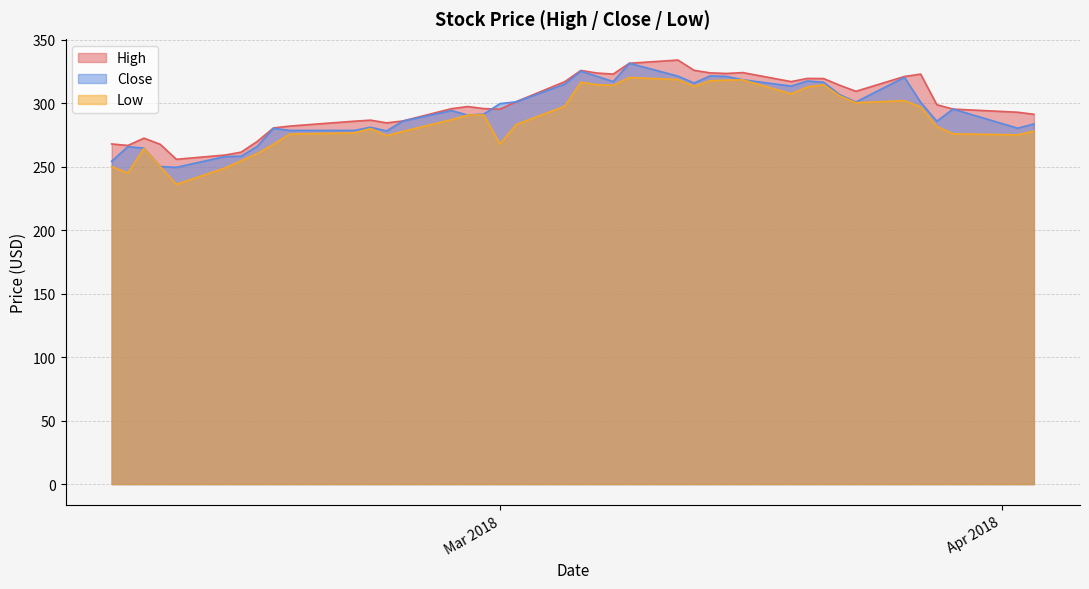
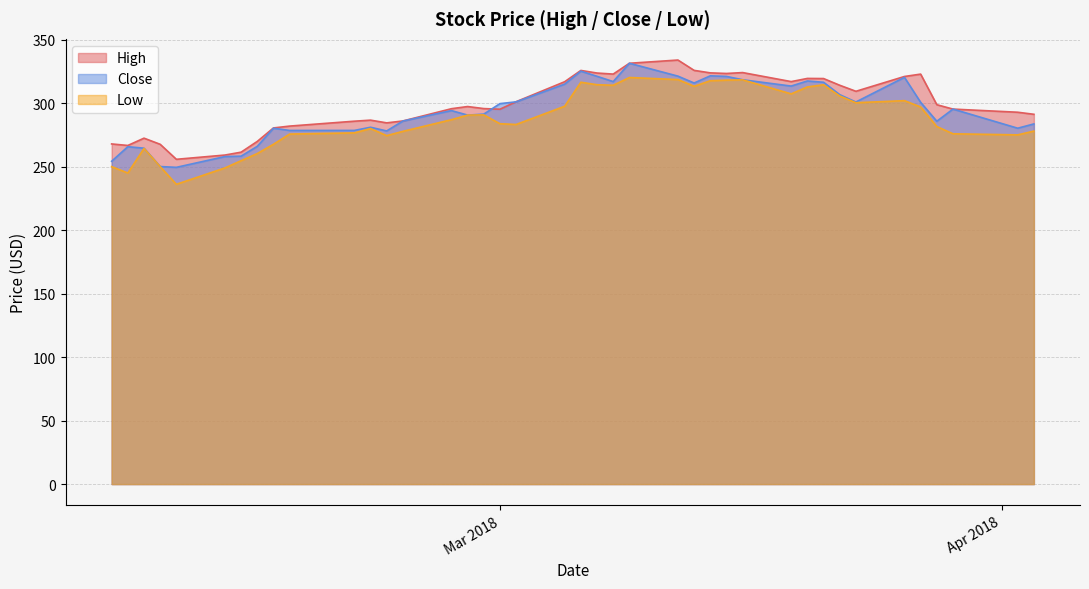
Low, Mar 2018: 268 -> 284
